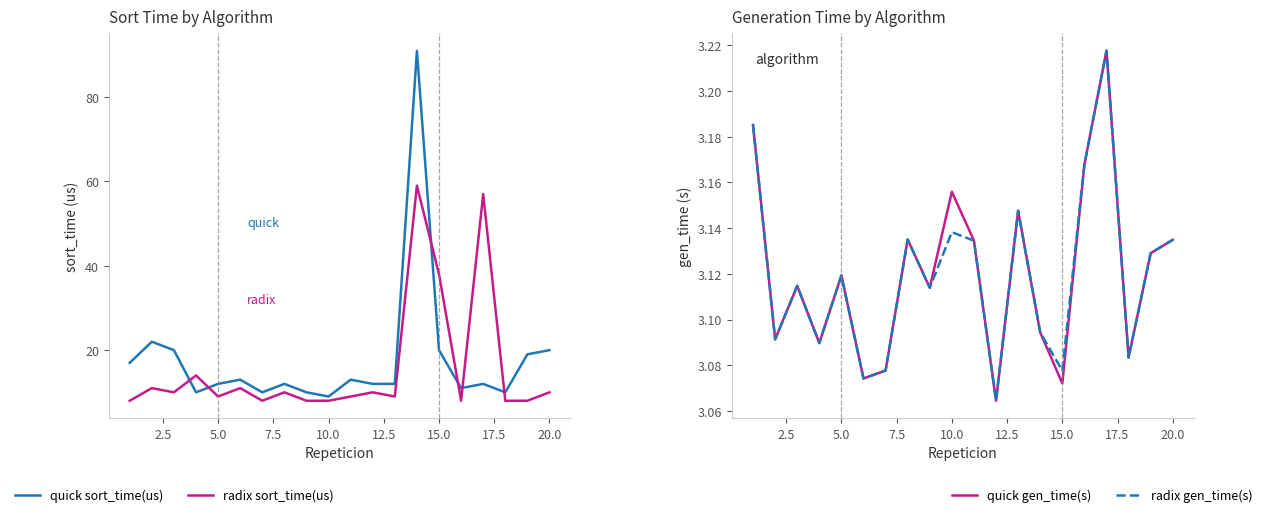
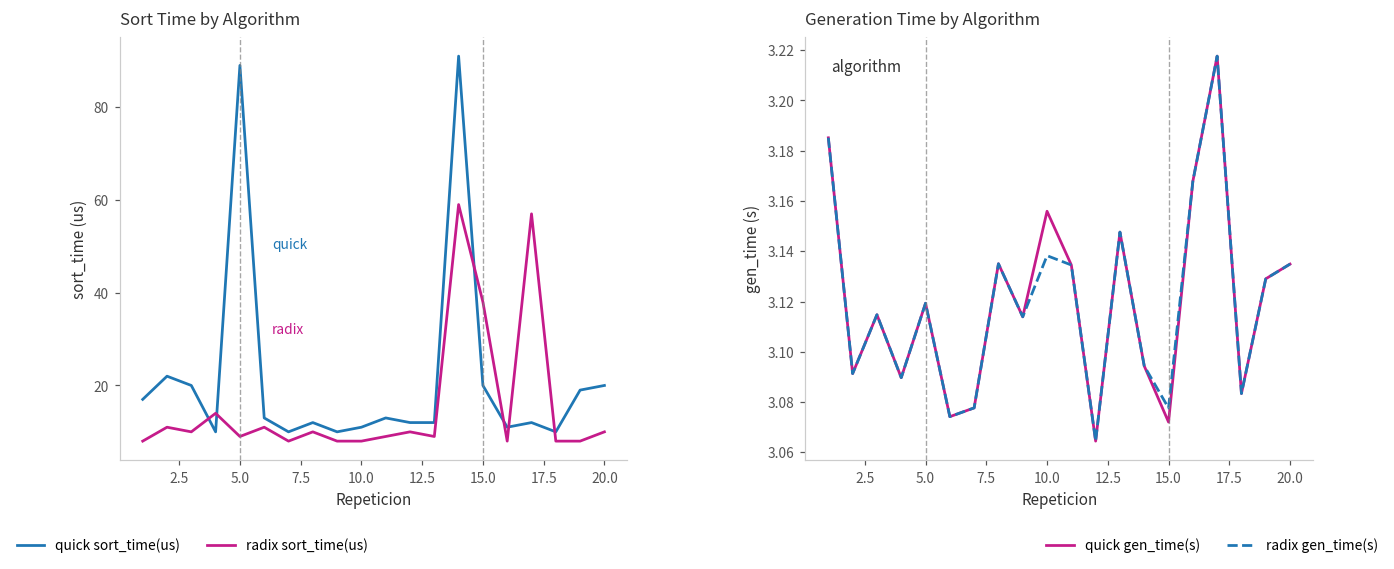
Sort Time by Algorithm, quick sort_time(us), 5.0: 12 -> 89
Sort Time by Algorithm, quick sort_time(us), 10.0: 9 -> 11
